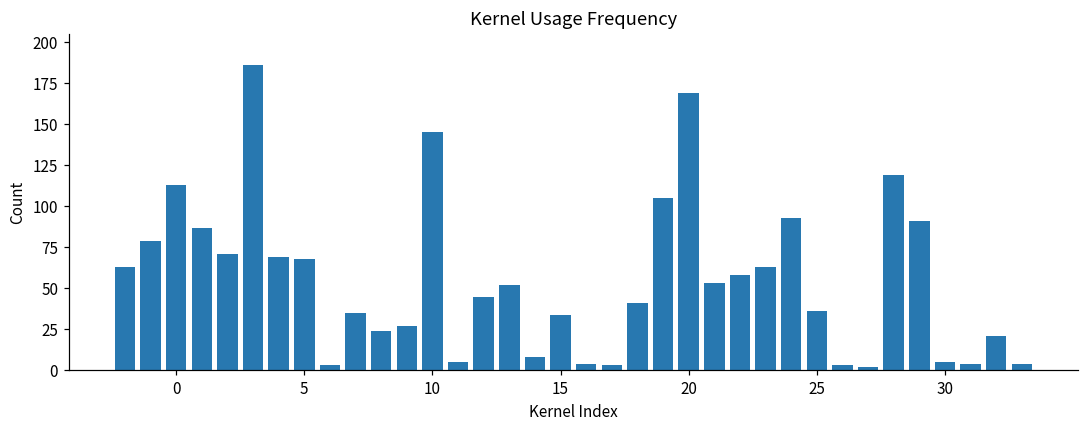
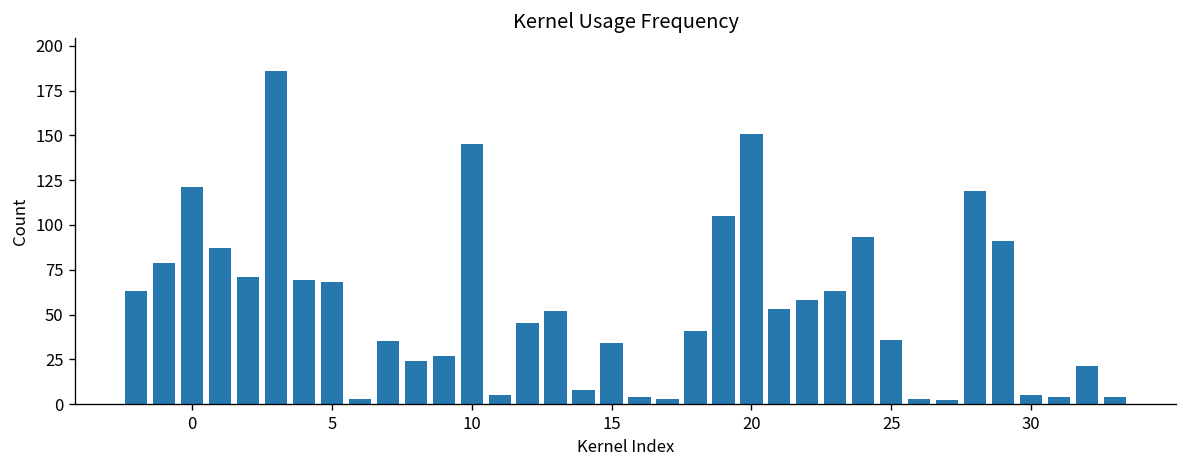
0: 113 -> 121
20: 169 -> 151
